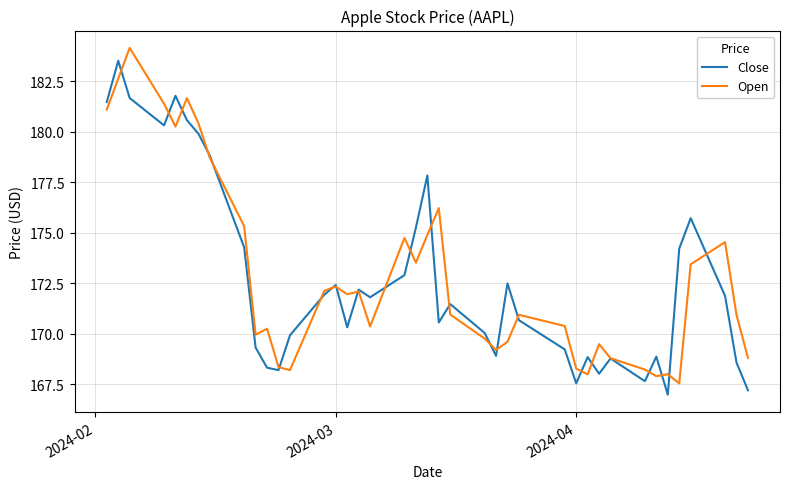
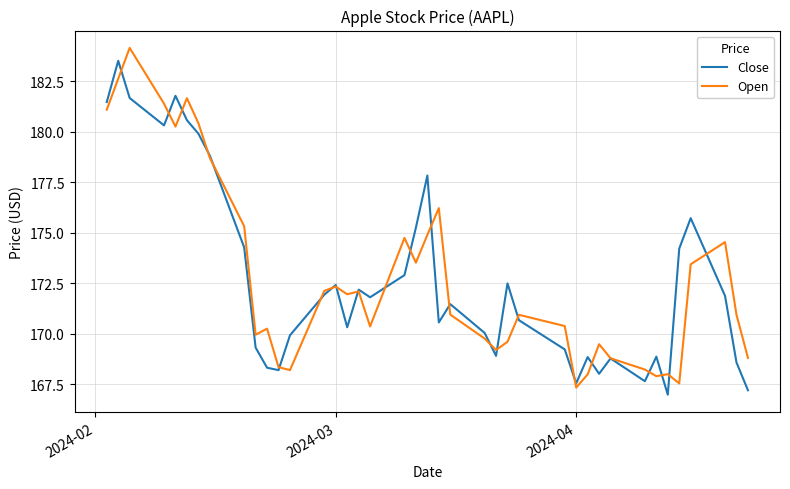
Open, 2024-04: 168.3 -> 167.3
